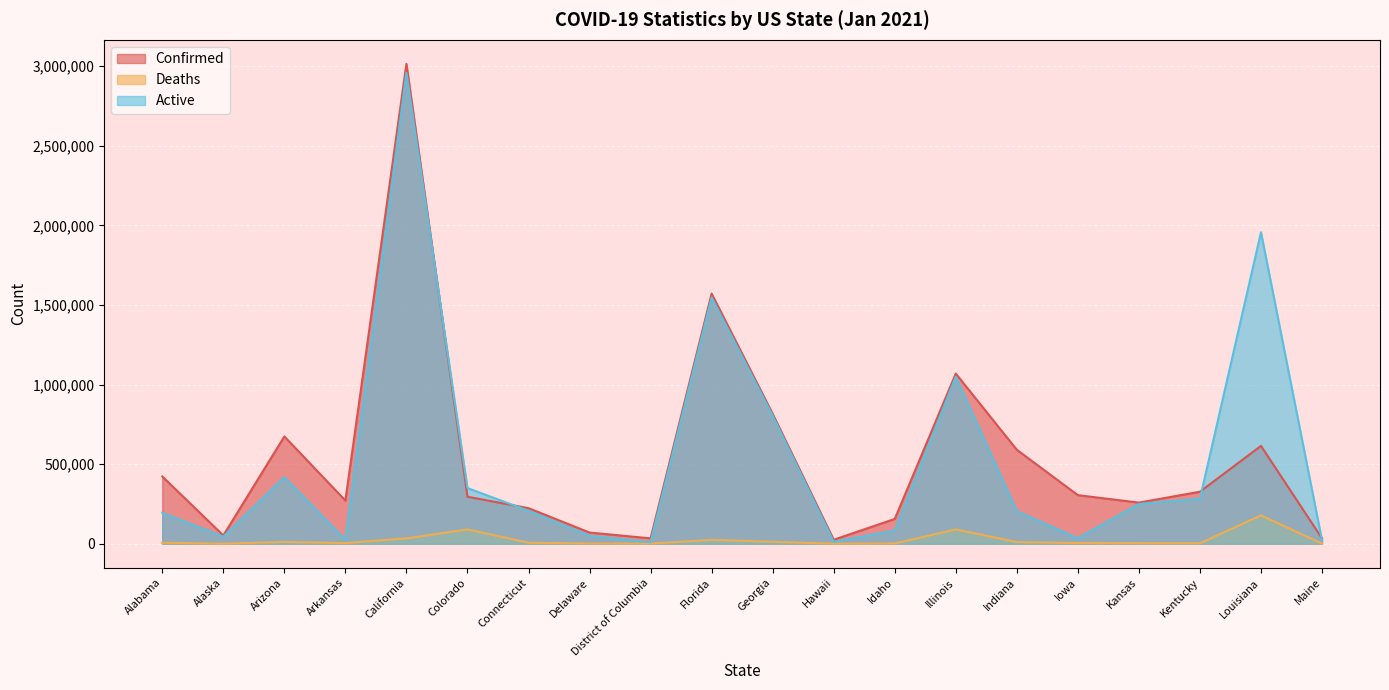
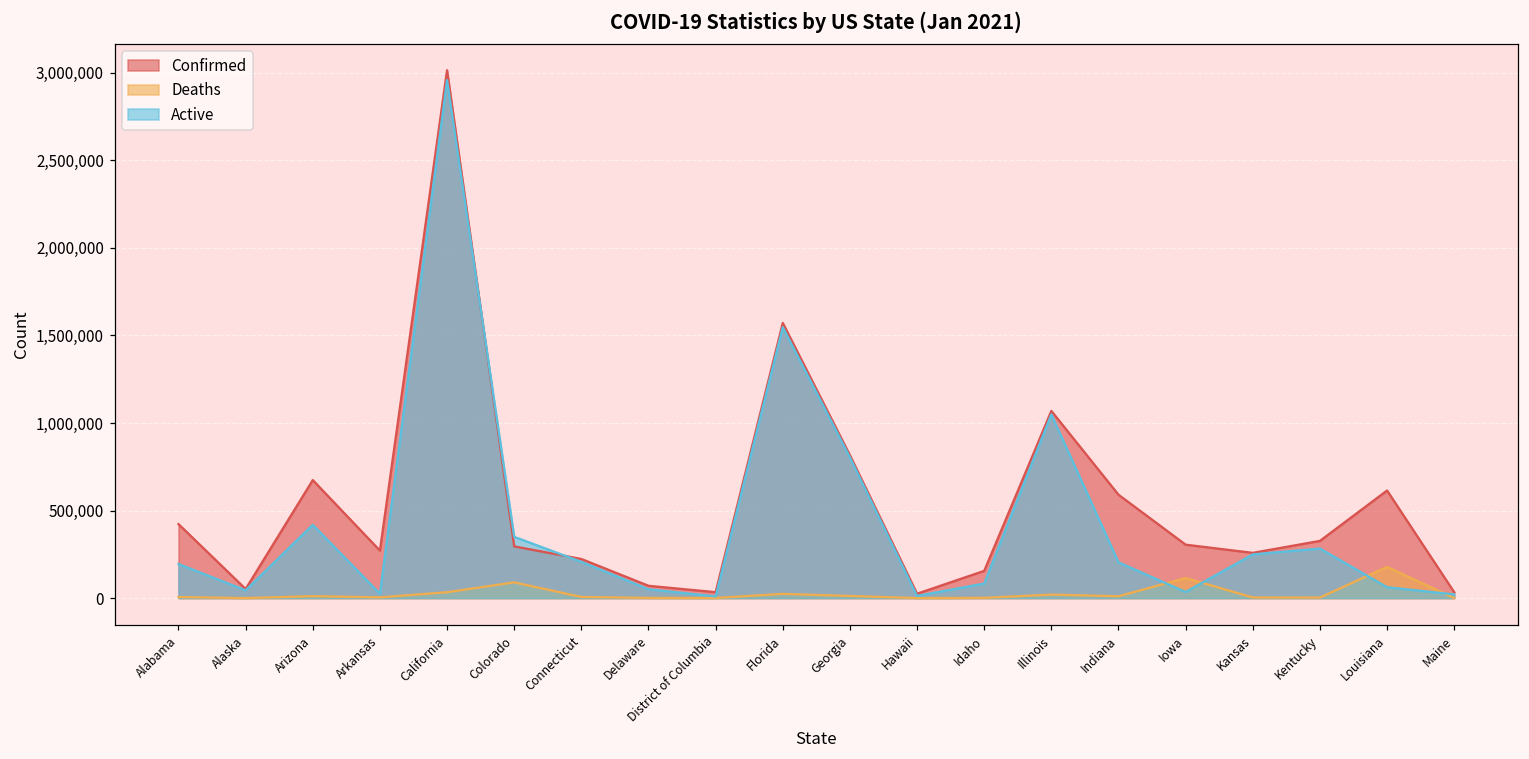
Deaths, Illinois: 90,000 -> 20,000
Deaths, Iowa: 0 -> 110,000
Active, Louisiana: 1,960,000 -> 60,000
